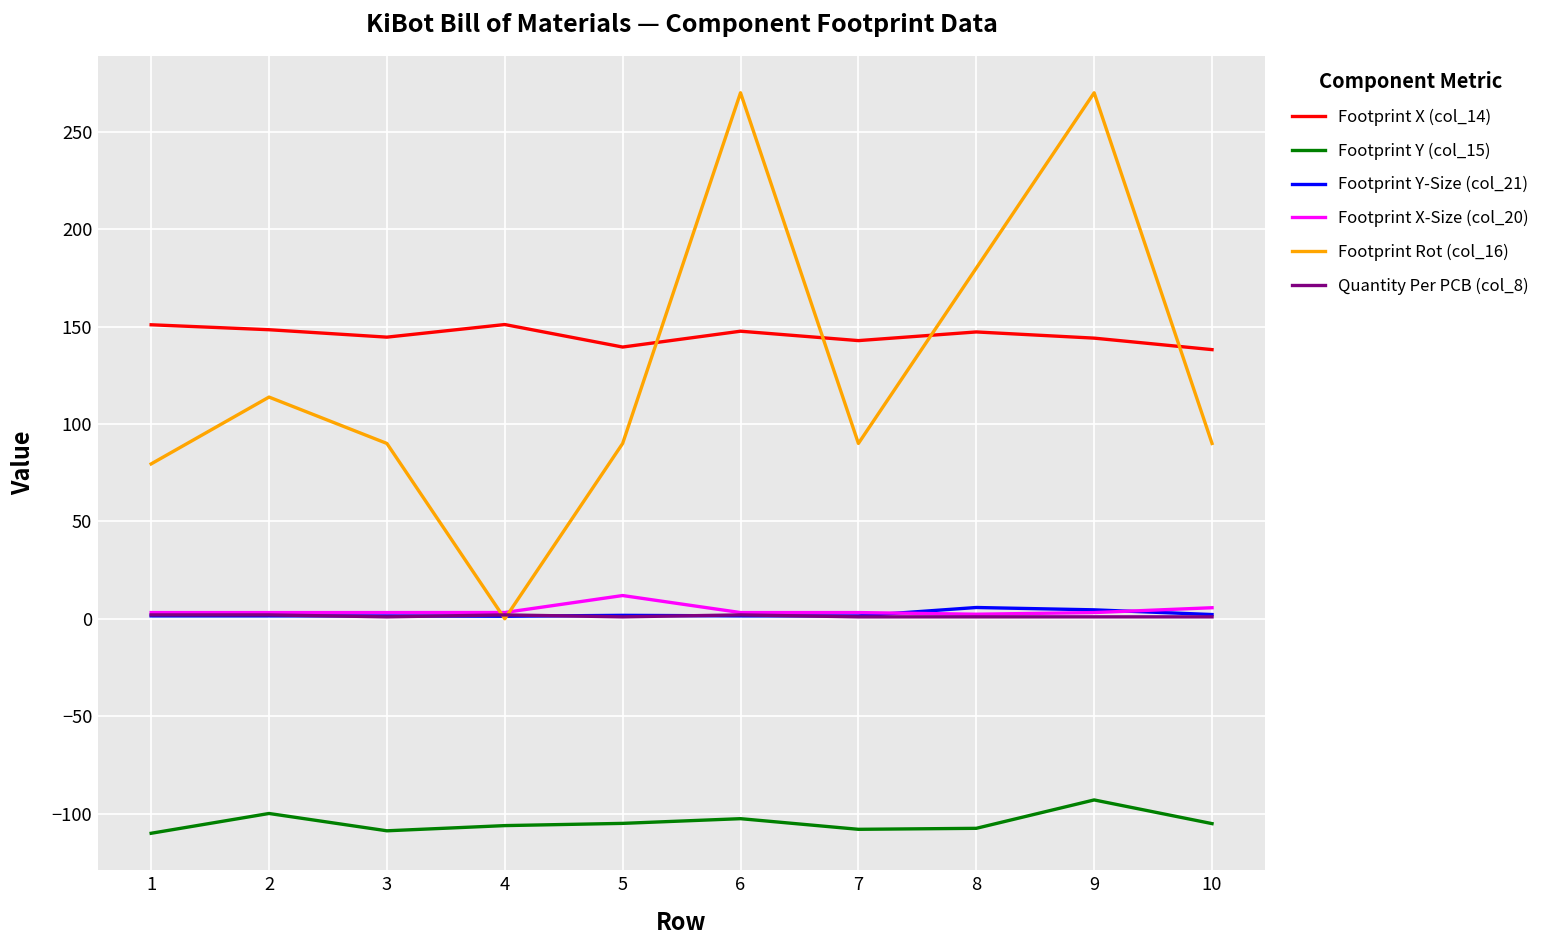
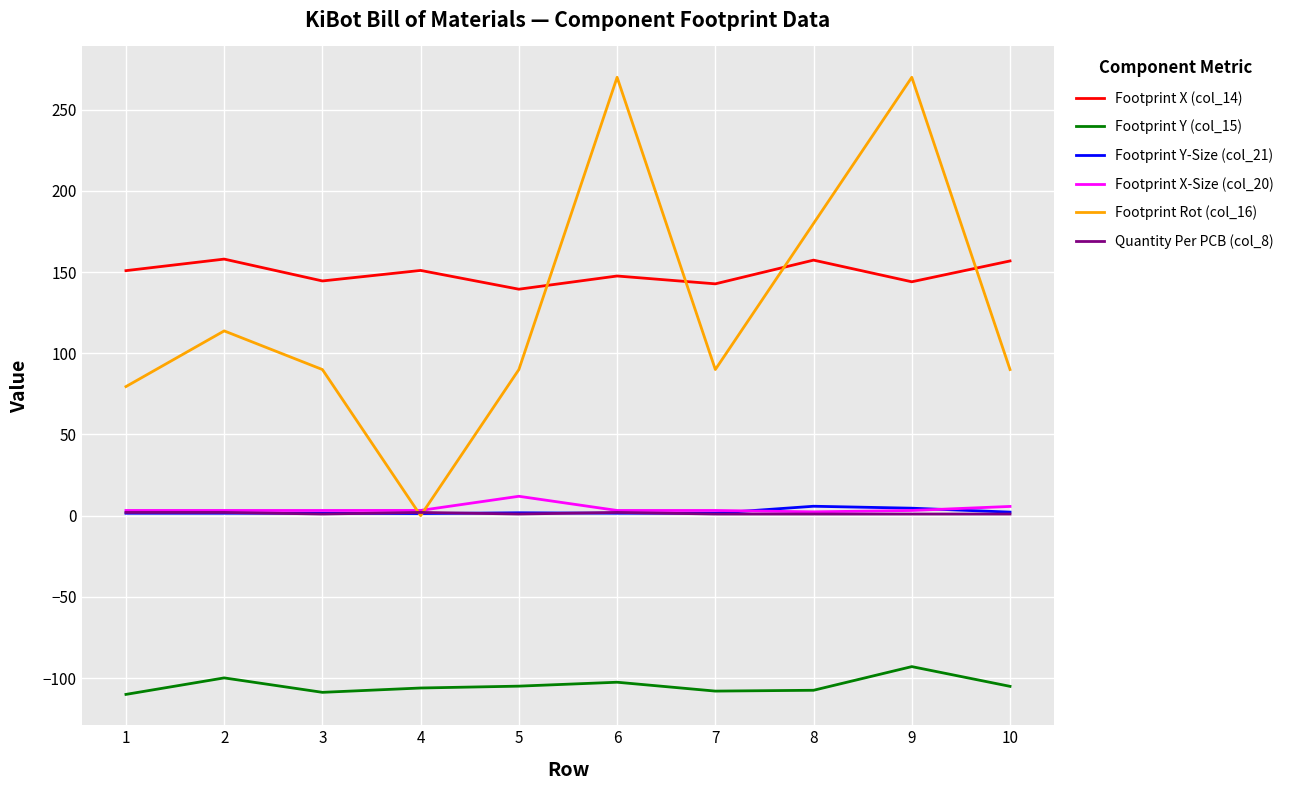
Footprint X (col_14), 2: 148 -> 158
Footprint X (col_14), 8: 147 -> 157
Footprint X (col_14), 10: 138 -> 157
